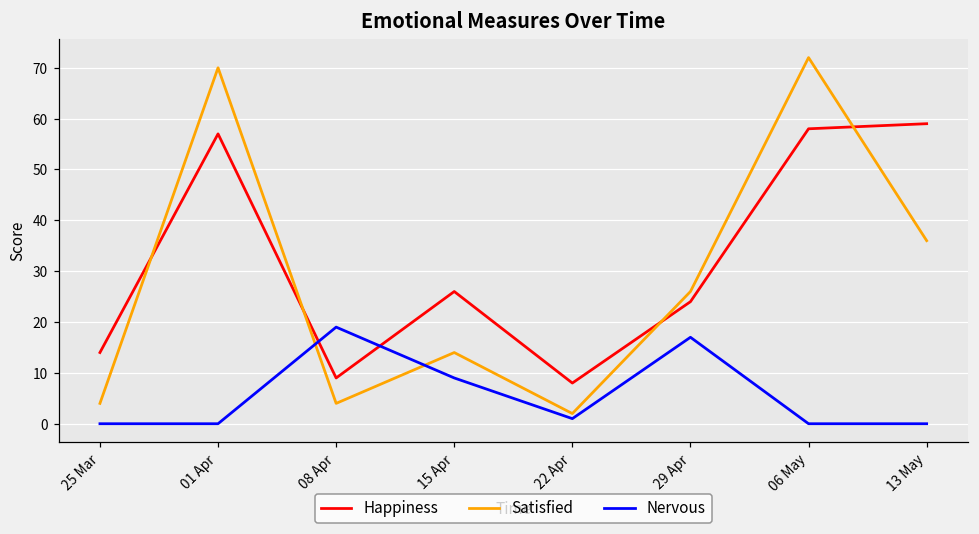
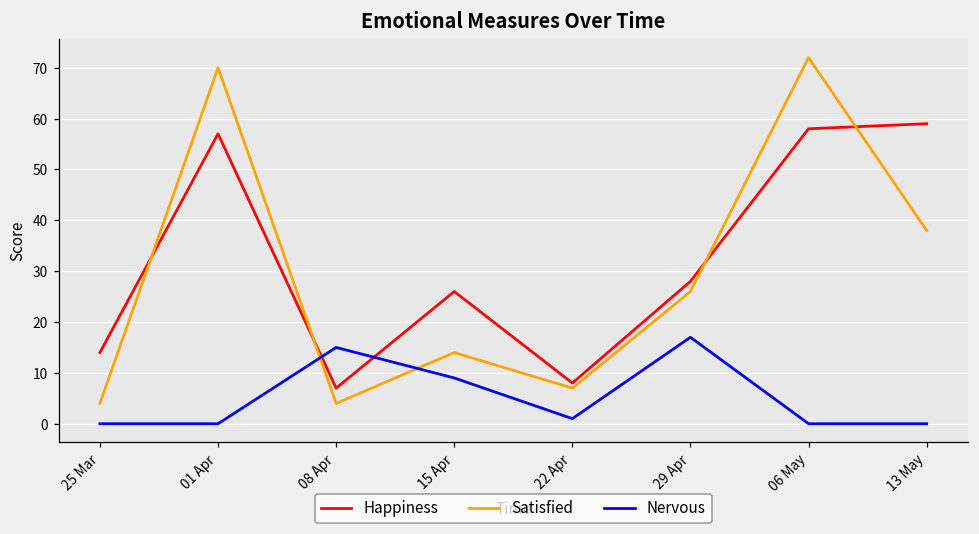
Happiness, 08 Apr: 9 -> 7
Nervous, 08 Apr: 19 -> 15
Satisfied, 22 Apr: 2 -> 7
Happiness, 29 Apr: 24 -> 28
Satisfied, 13 May: 36 -> 38
